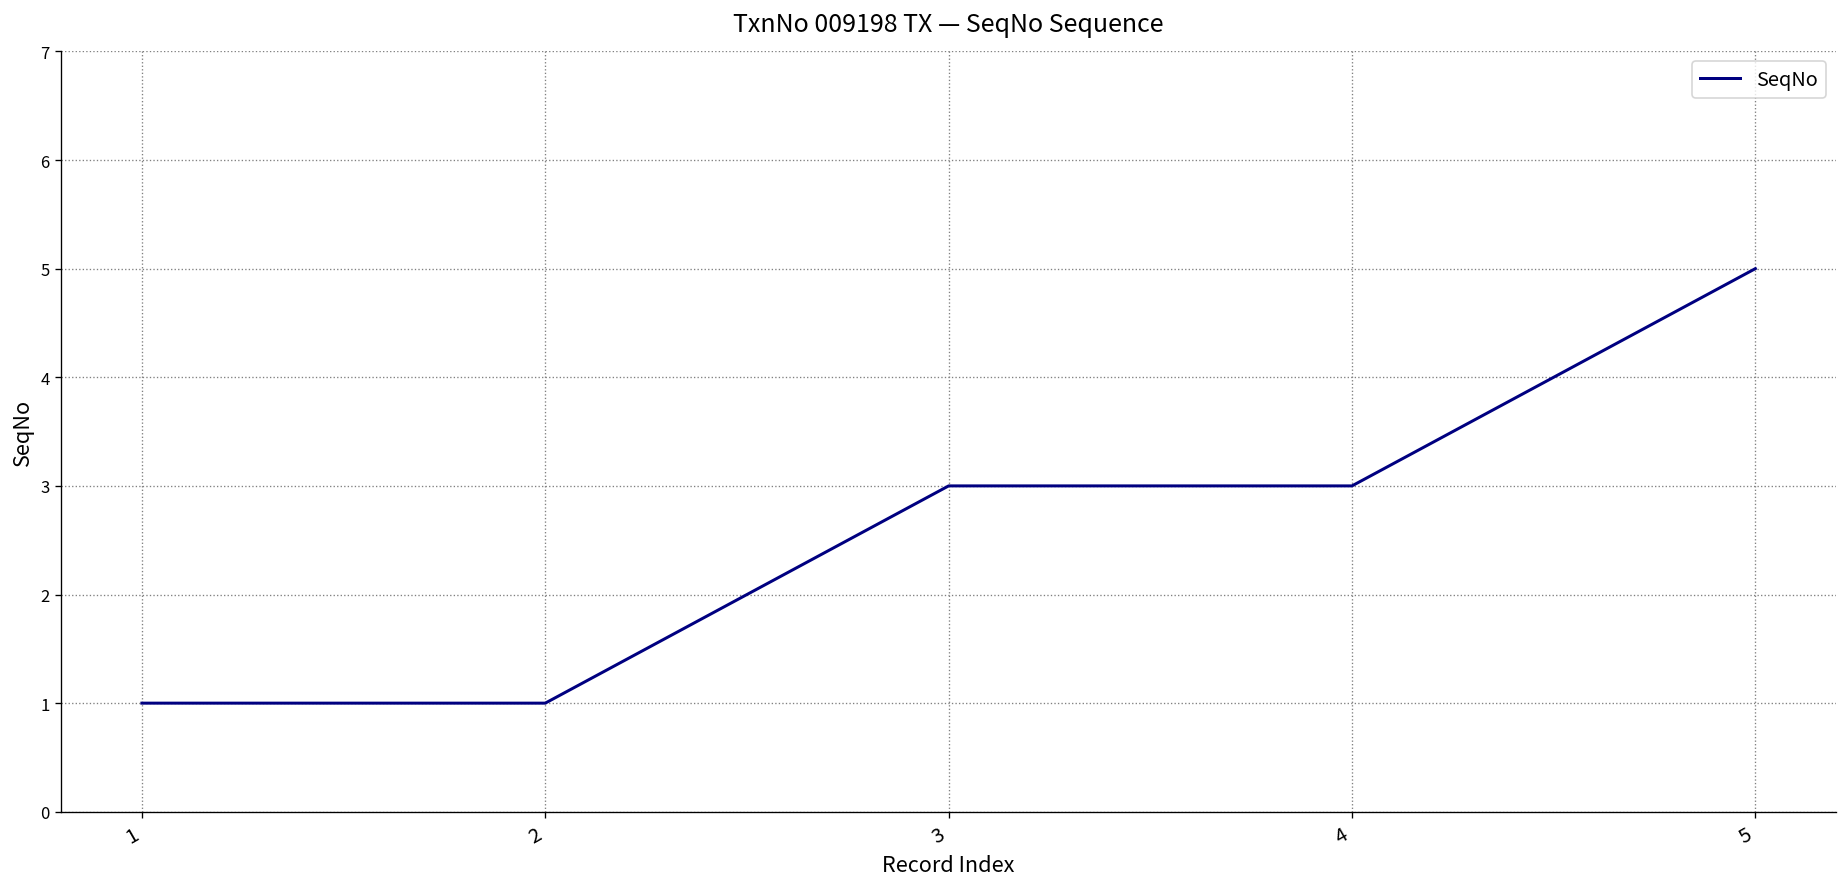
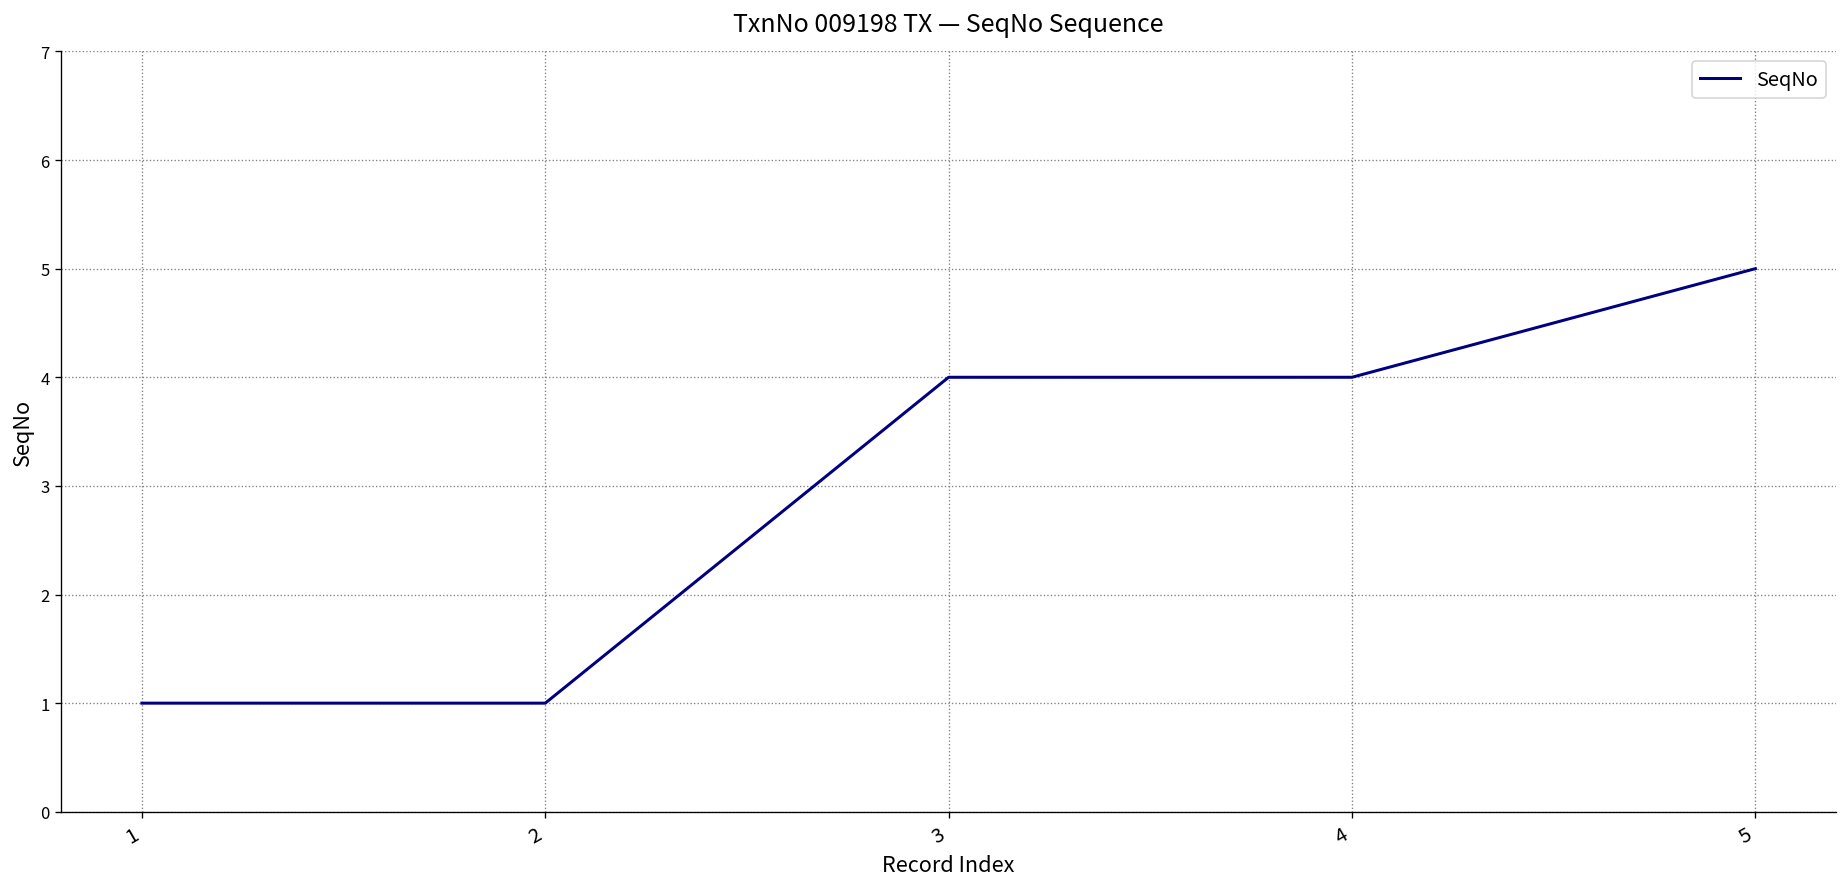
3: 3 -> 4
4: 3 -> 4
